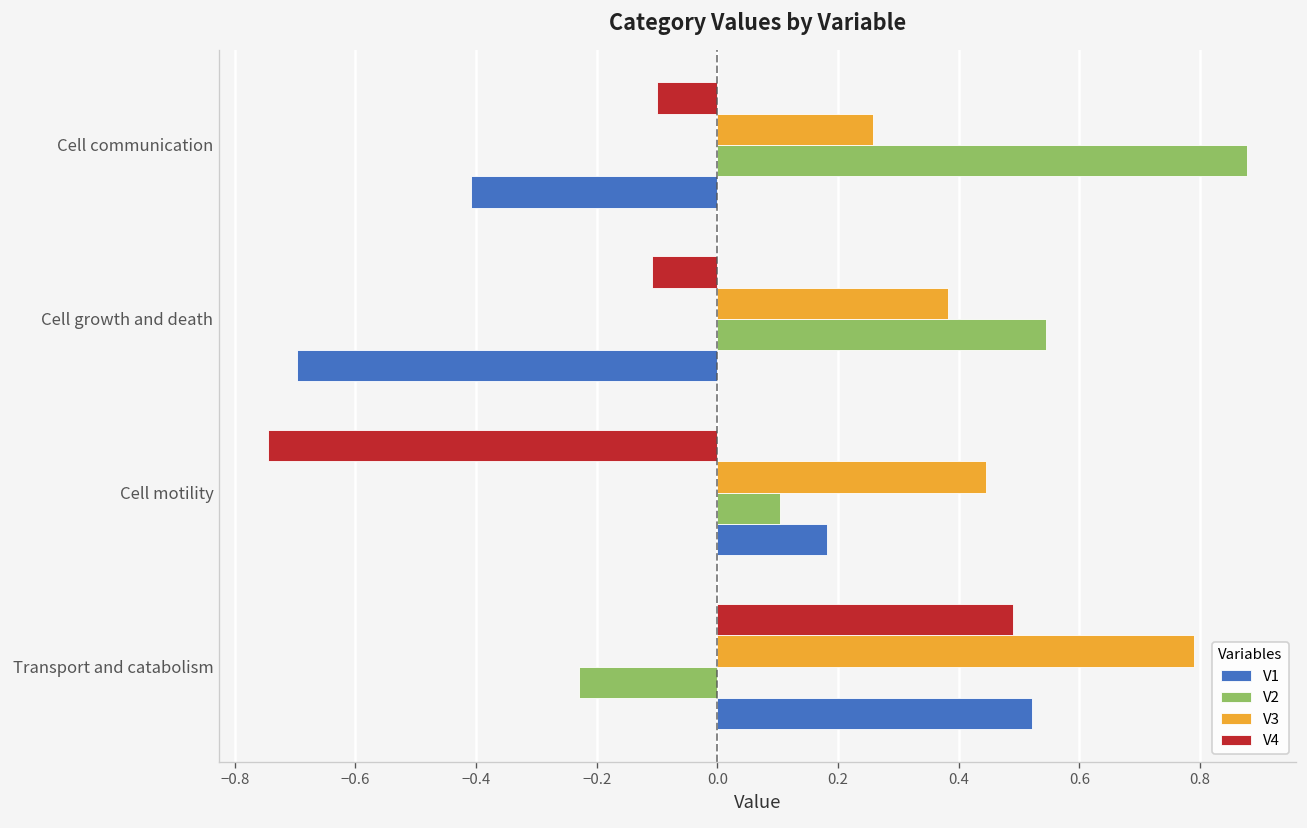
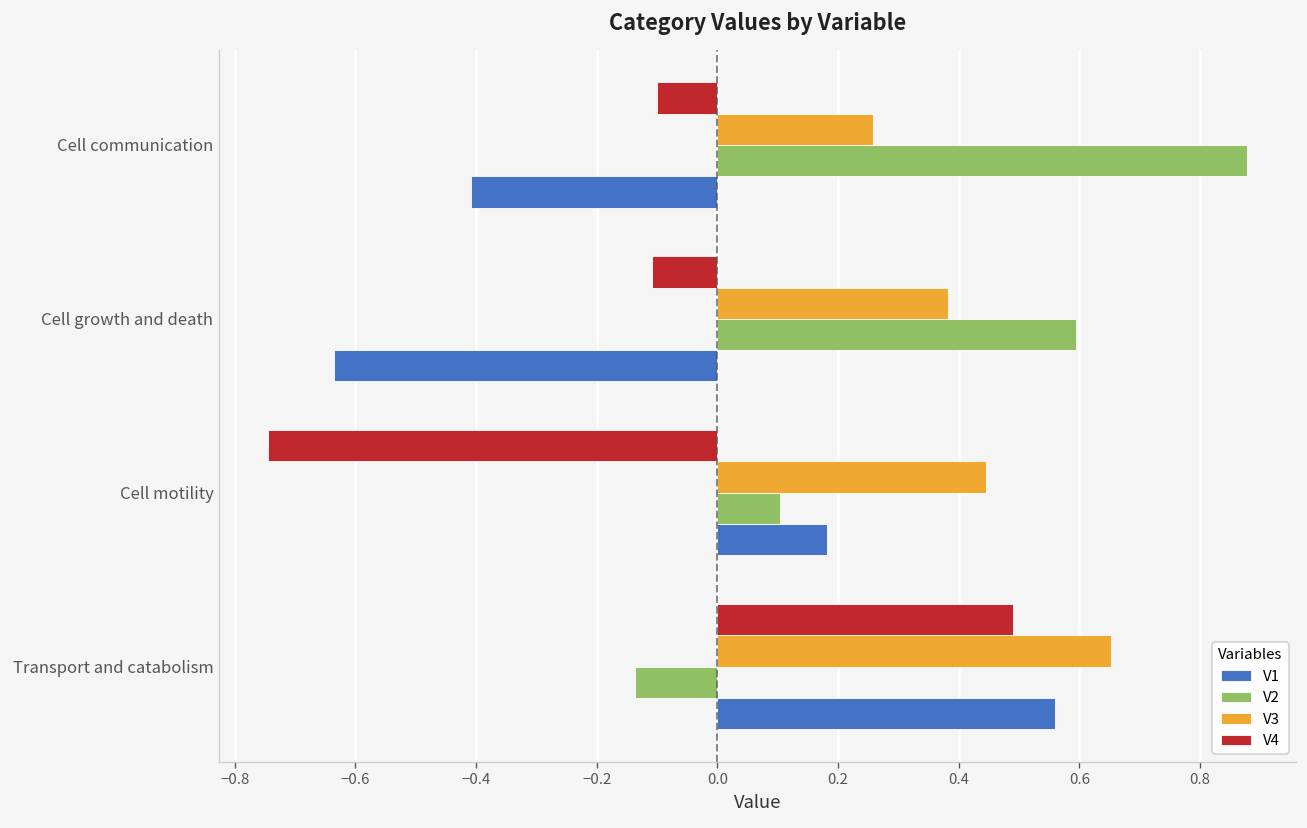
V2, Cell growth and death: 0.55 -> 0.59
V1, Cell growth and death: -0.70 -> -0.64
V3, Transport and catabolism: 0.79 -> 0.65
V2, Transport and catabolism: -0.23 -> -0.14
V1, Transport and catabolism: 0.52 -> 0.56
